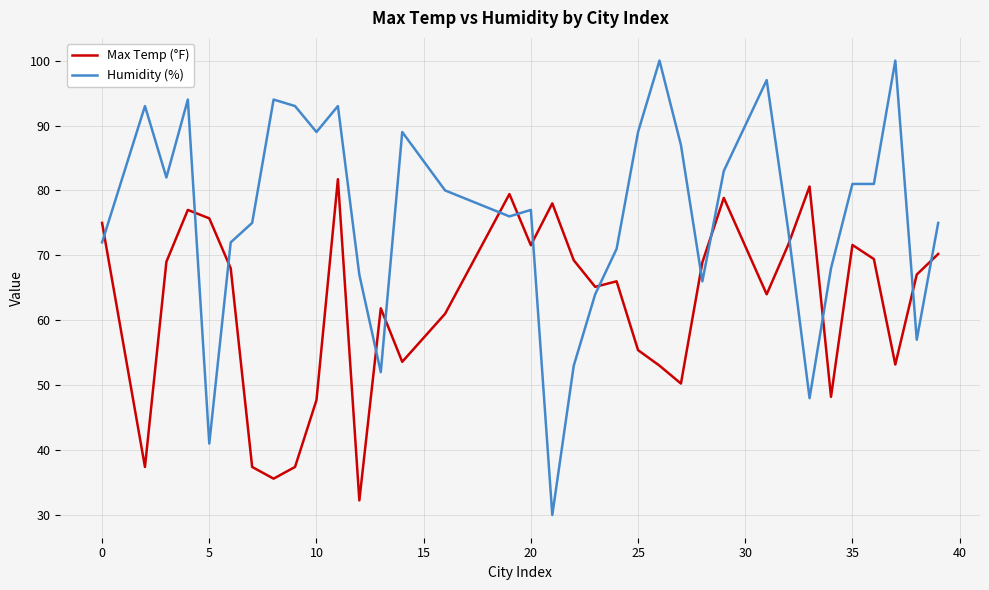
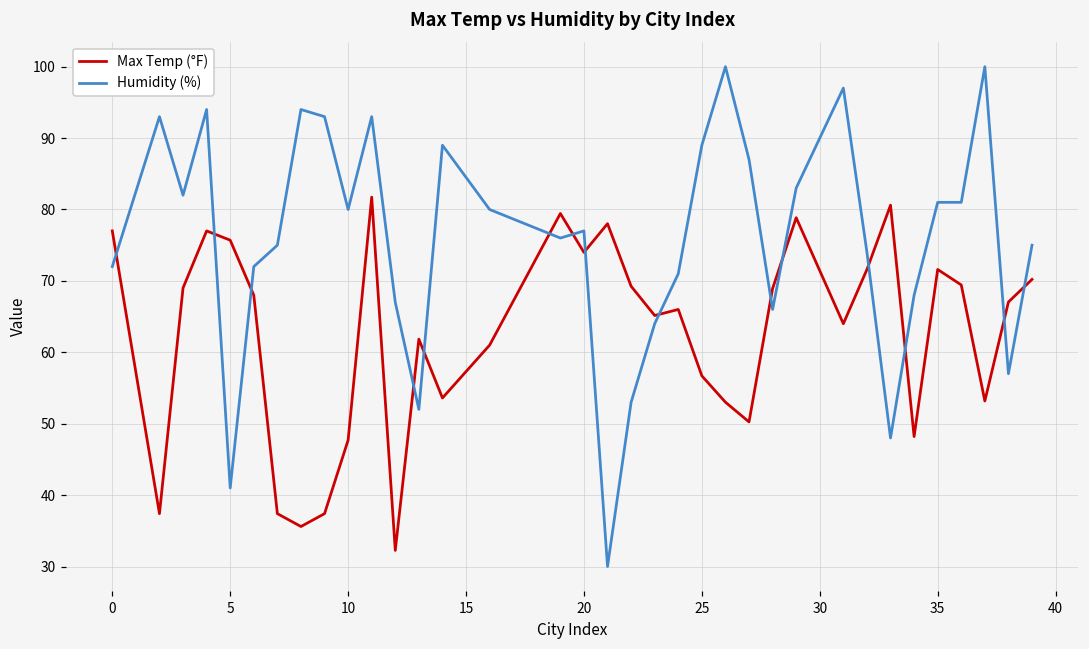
Max Temp (°F), 0: 75 -> 77
Humidity (%), 10: 89 -> 80
Max Temp (°F), 20: 72 -> 74
Max Temp (°F), 25: 55 -> 57
